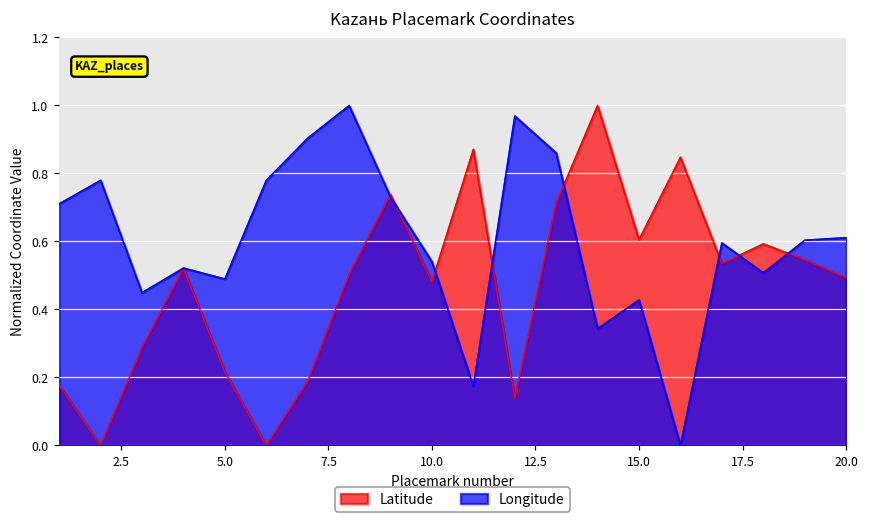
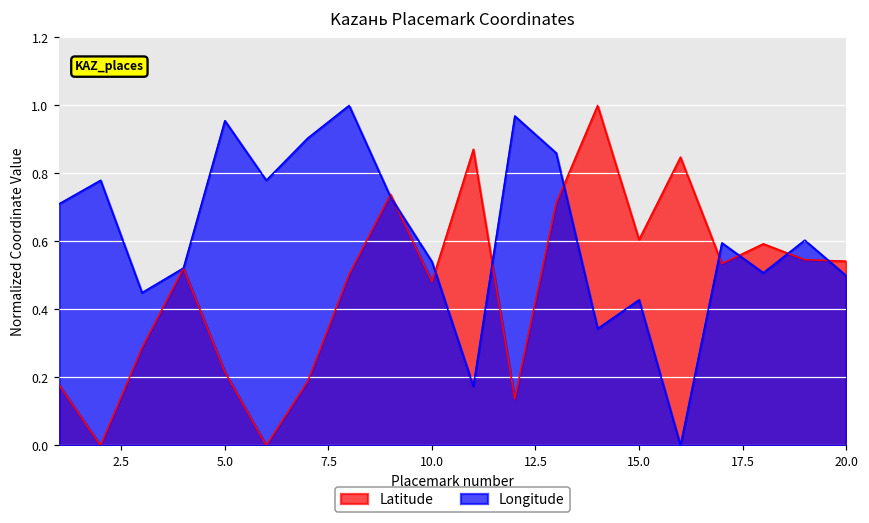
Longitude, 5.0: 0.49 -> 0.96
Latitude, 20.0: 0.49 -> 0.54
Longitude, 20.0: 0.61 -> 0.50
